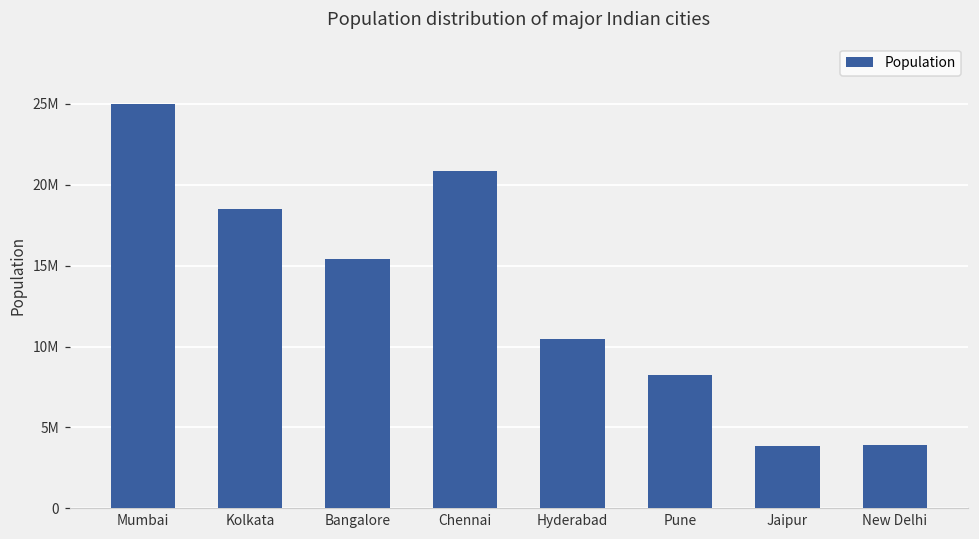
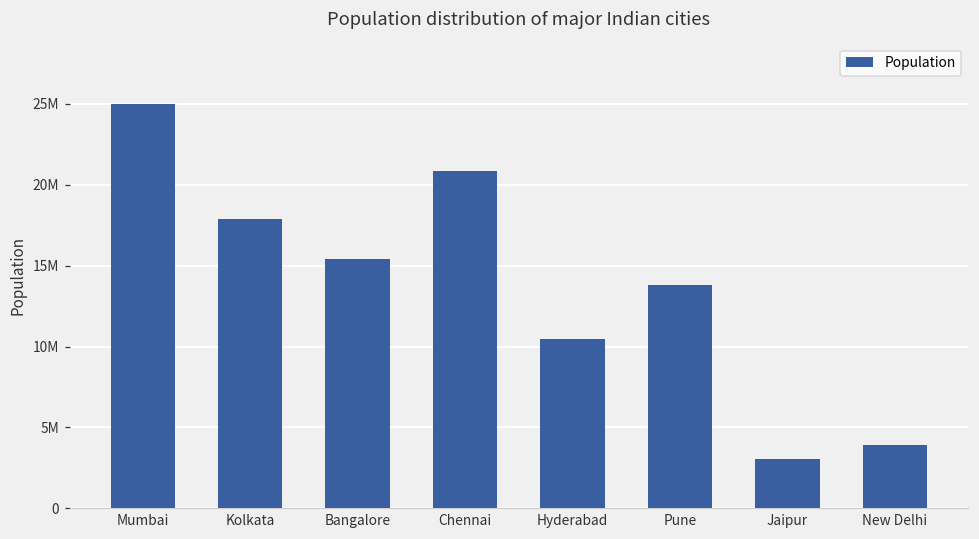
Kolkata: 18500000 -> 17900000
Pune: 8200000 -> 13800000
Jaipur: 3900000 -> 3100000
